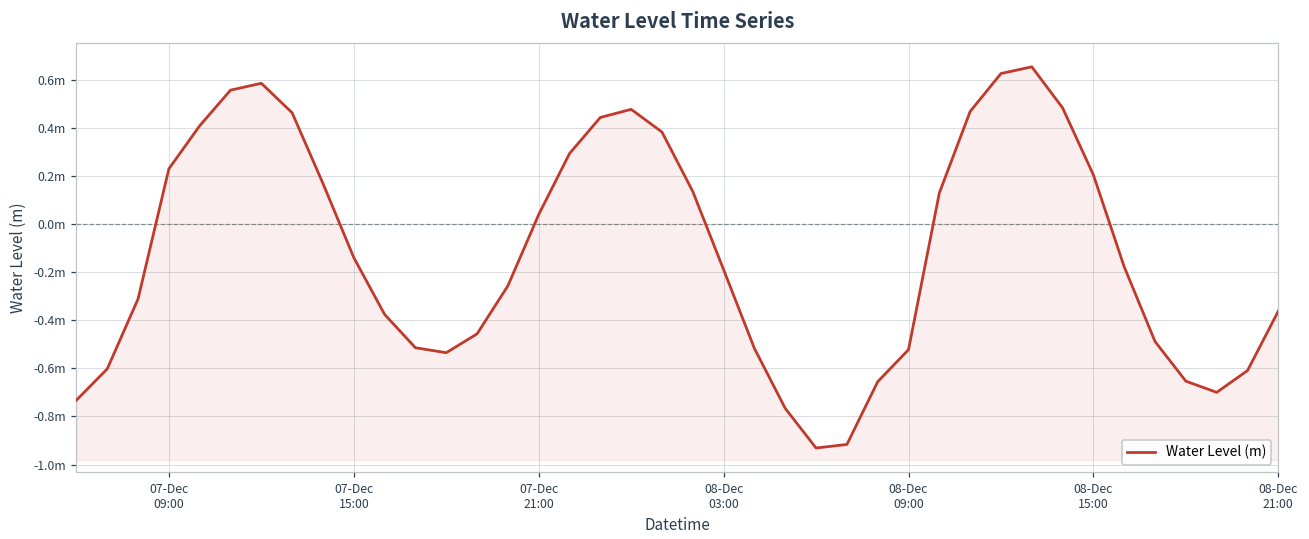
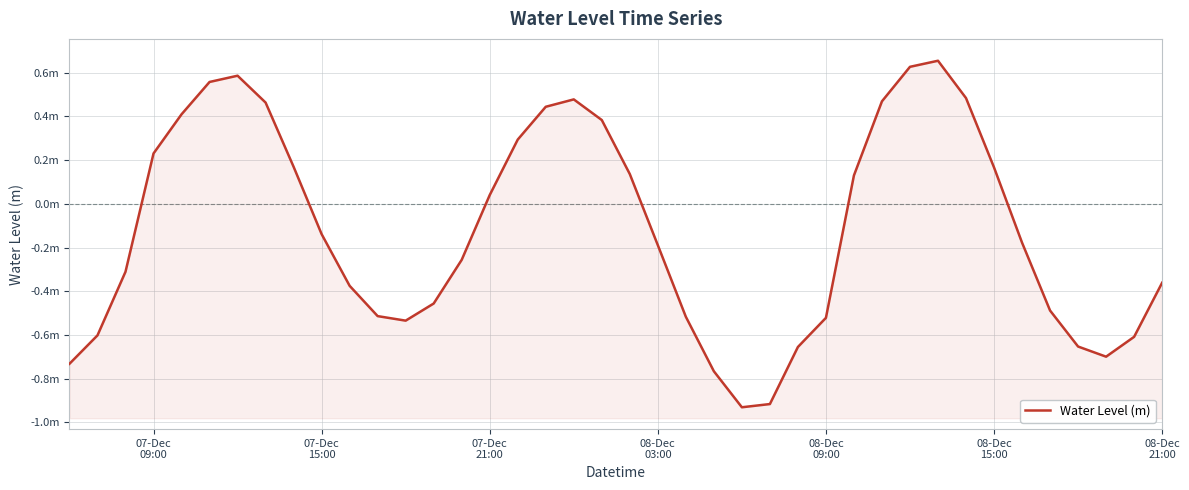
08-Dec 15:00: 0.20m -> 0.17m
